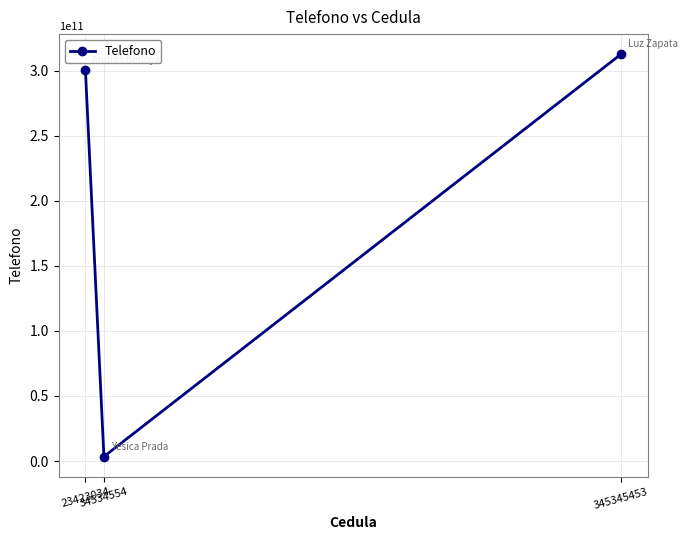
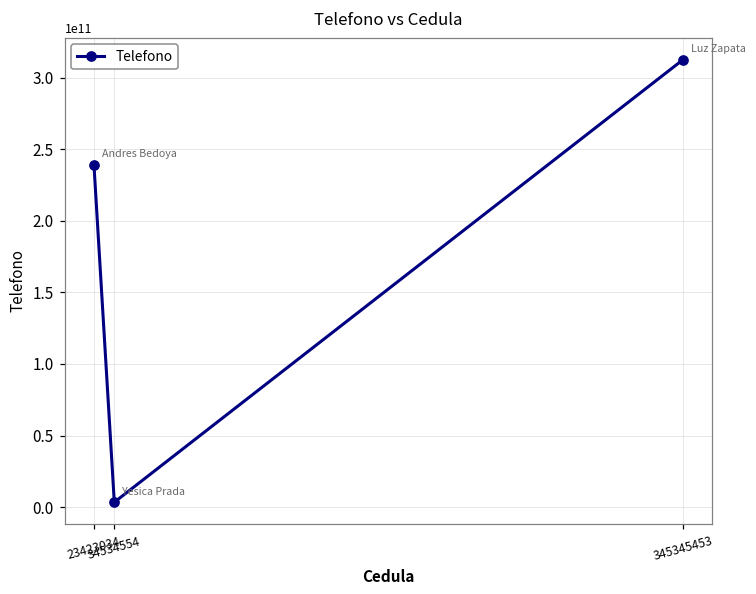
23423034: 300000000000 -> 239000000000
